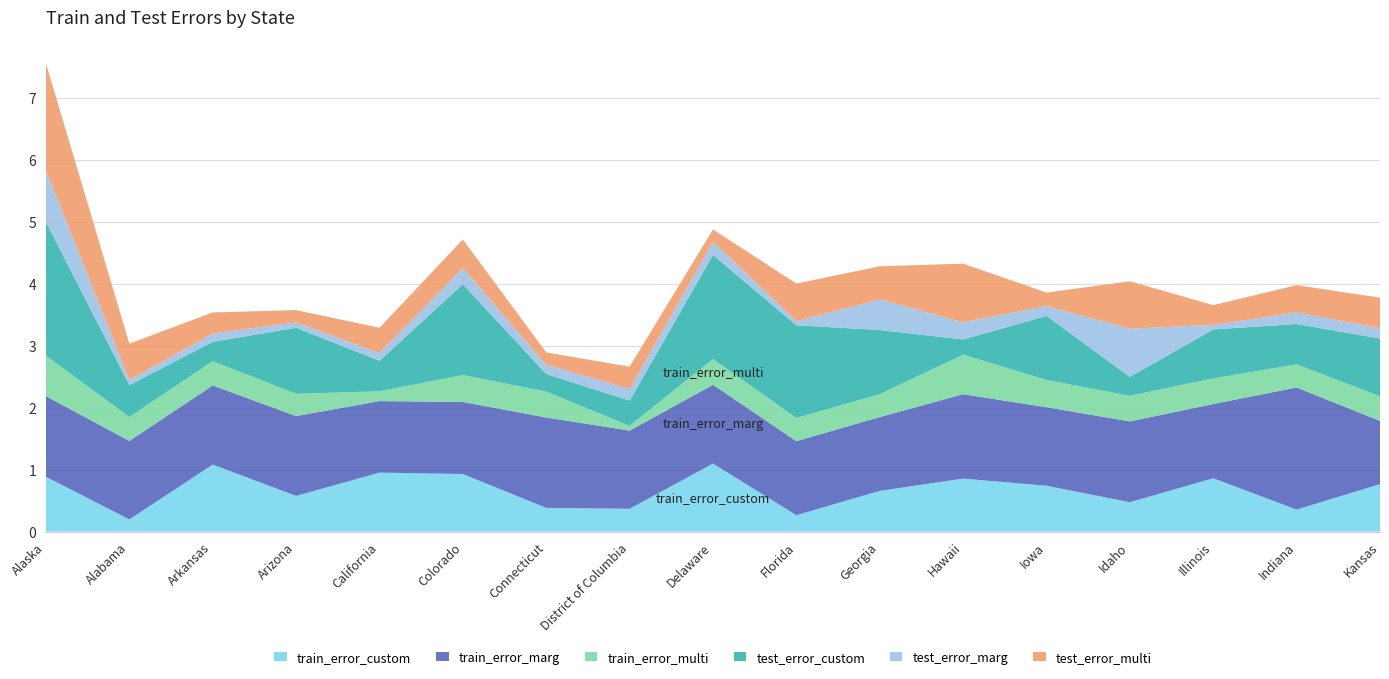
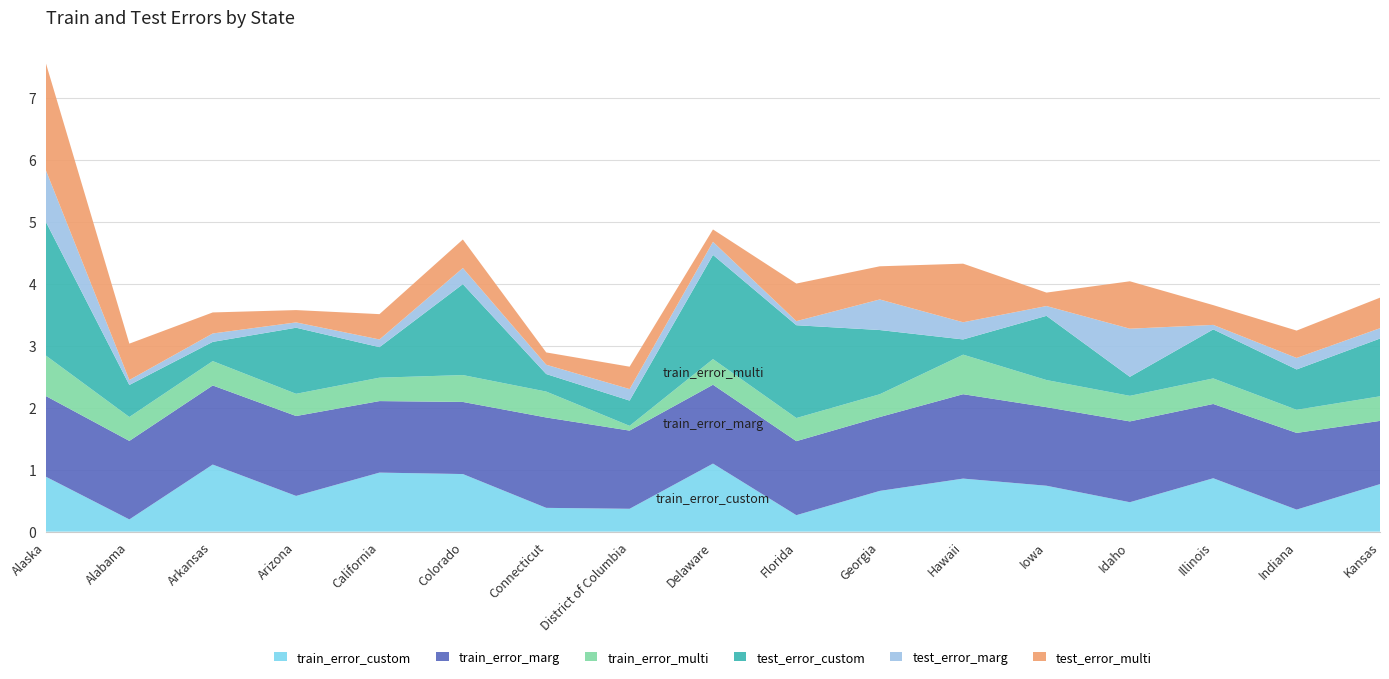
train_error_multi, California: 0.2 -> 0.4
train_error_marg, Indiana: 2.0 -> 1.2
